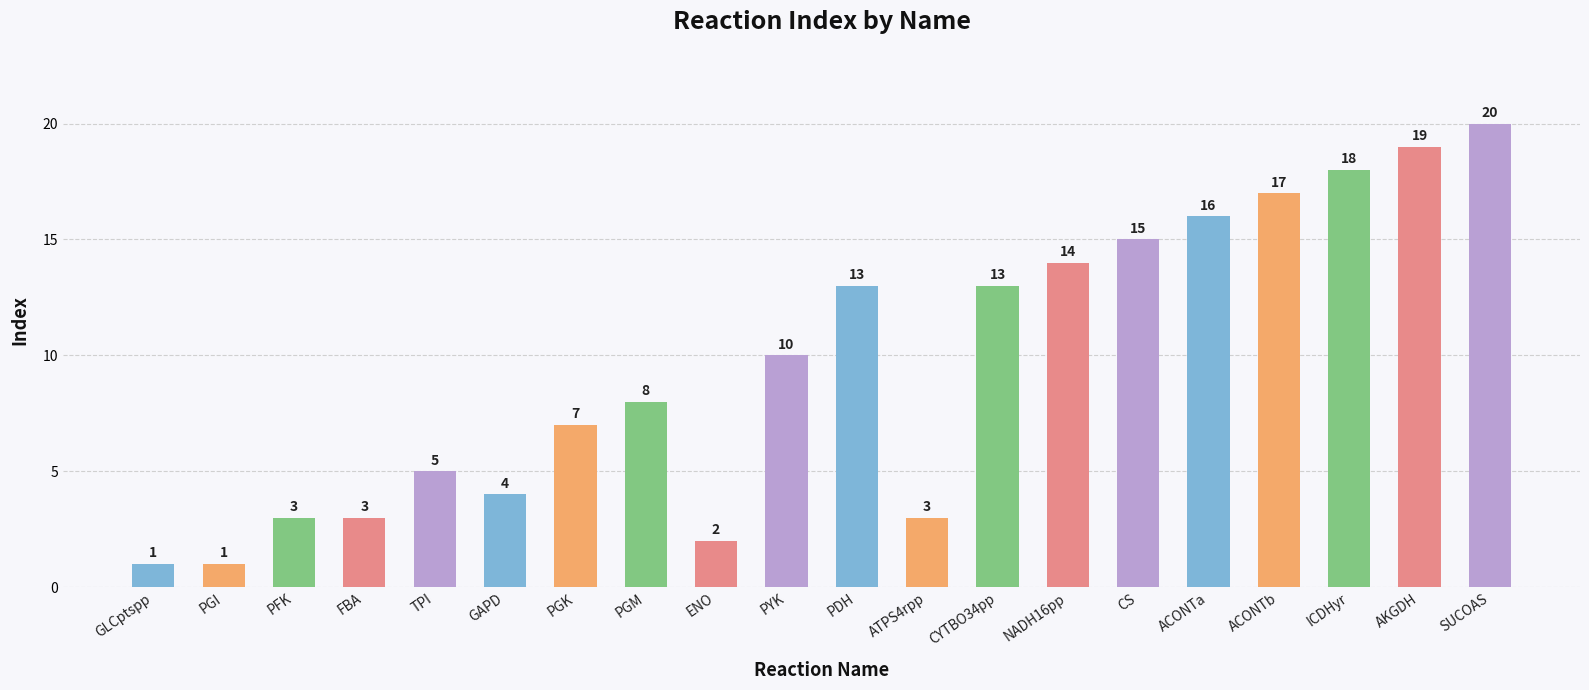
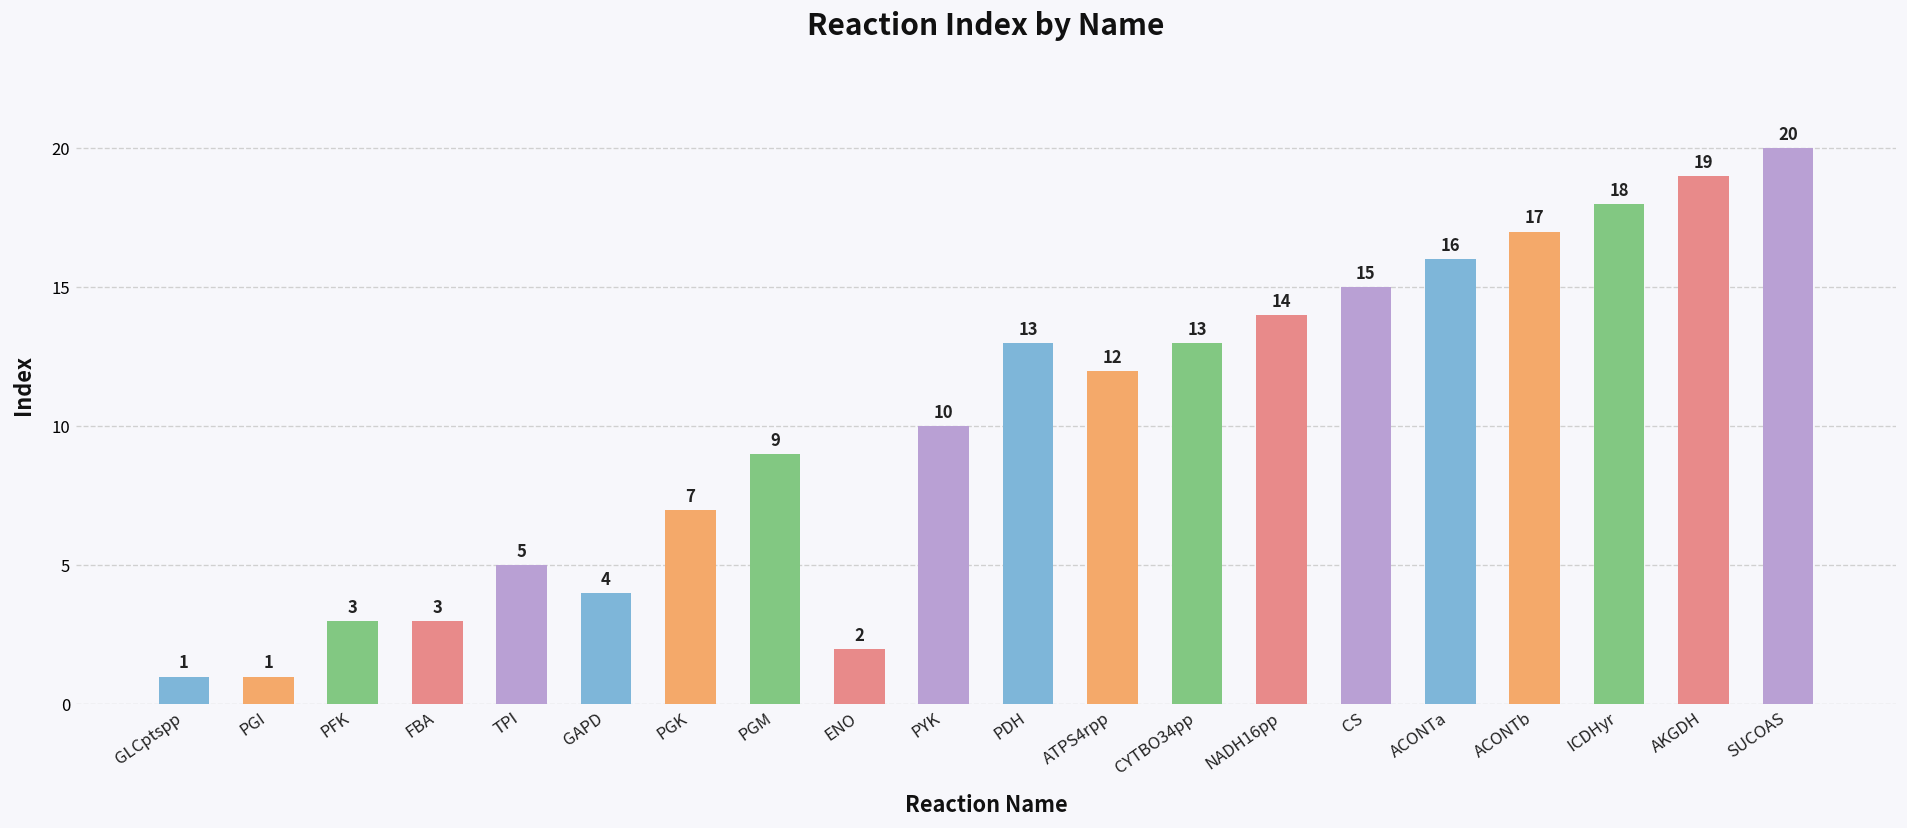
PGM: 8 -> 9
ATPS4rpp: 3 -> 12
